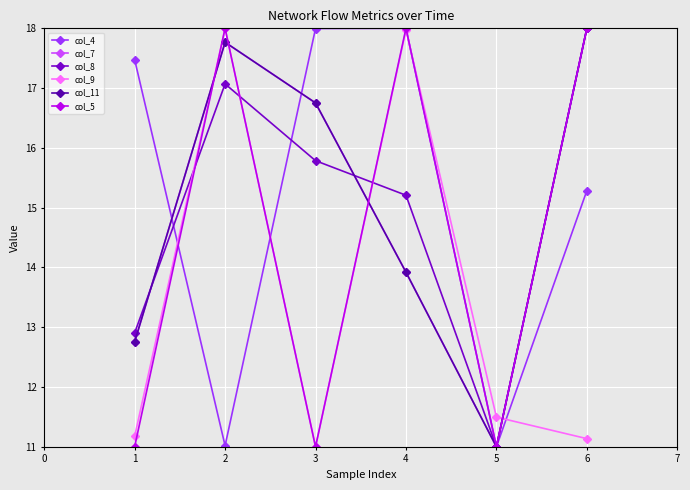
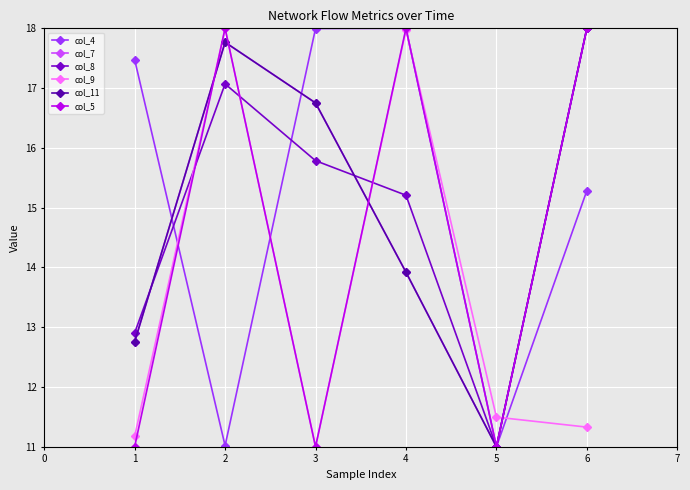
col_9, 6: 11.1 -> 11.3
